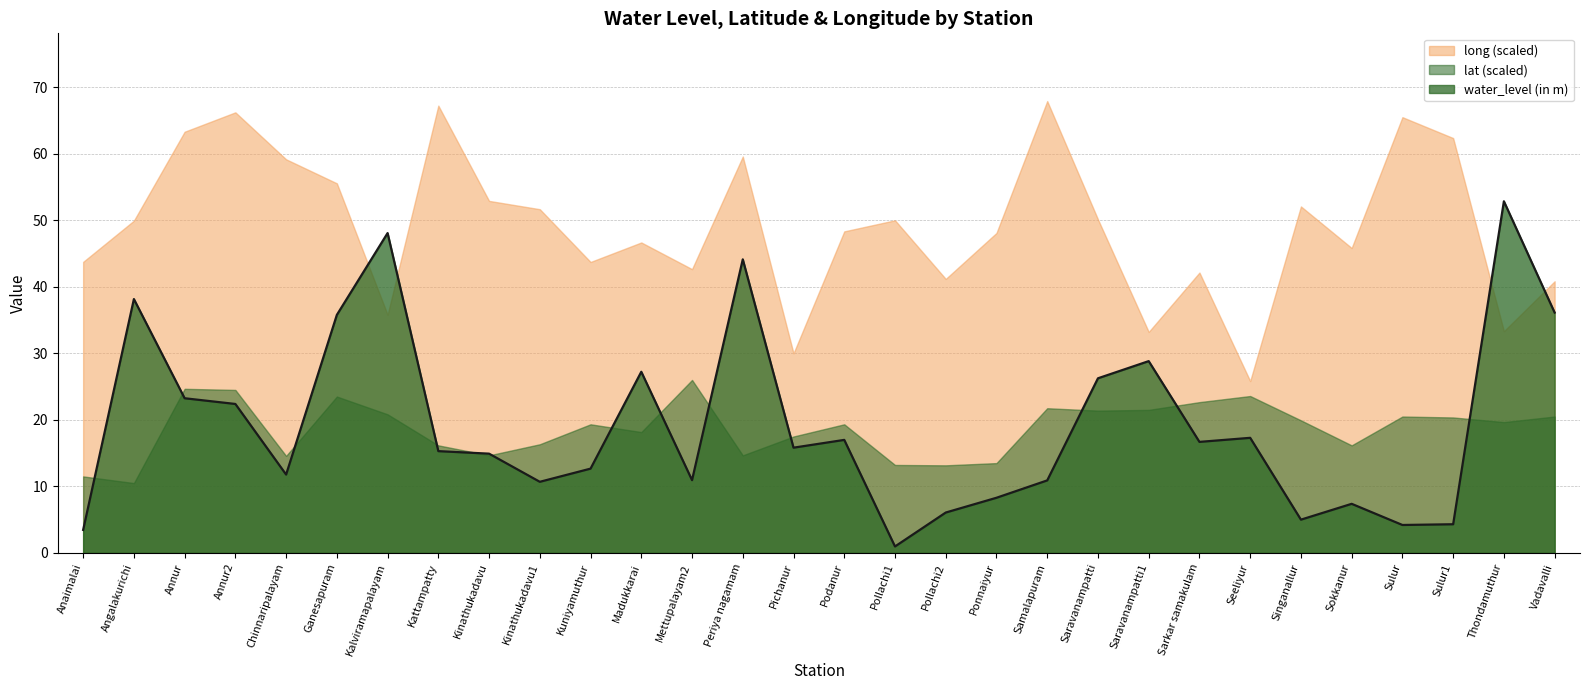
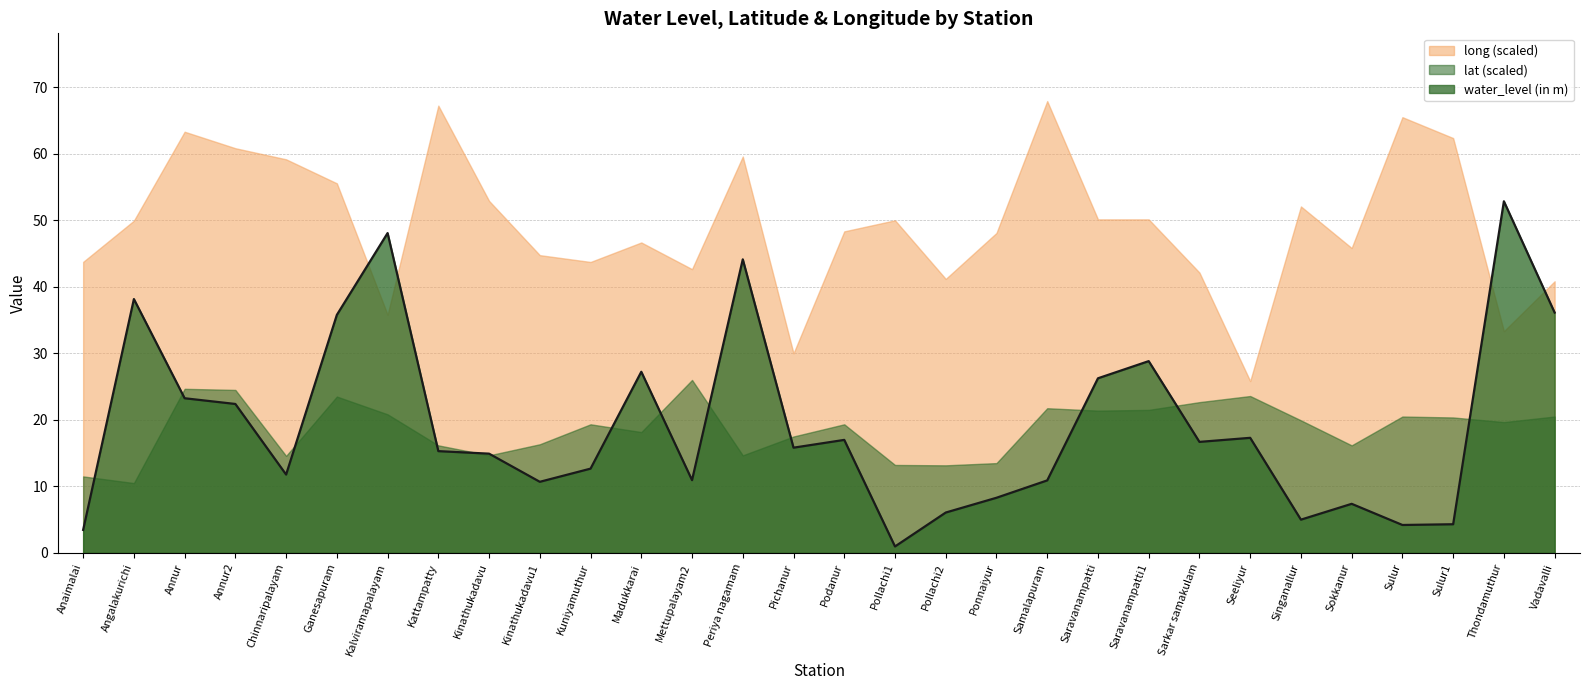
long (scaled), Annur2: 66 -> 61
long (scaled), Kinathukadavu1: 52 -> 45
long (scaled), Saravanampatti1: 33 -> 50
